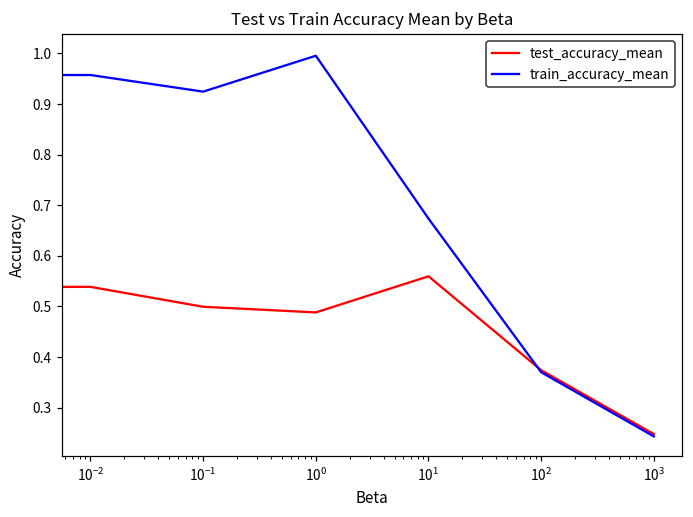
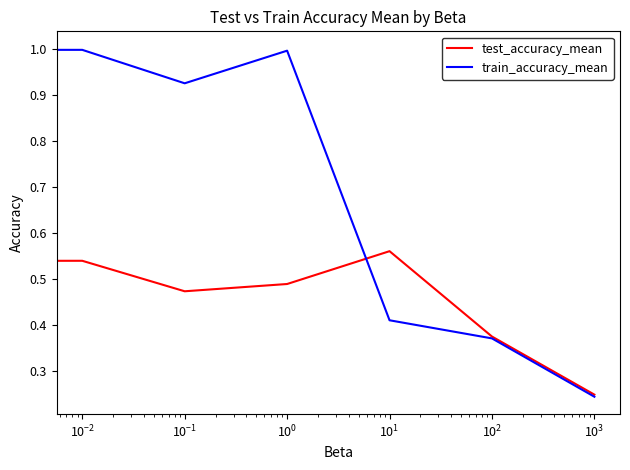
train_accuracy_mean, 10^-2: 0.96 -> 1.00
test_accuracy_mean, 10^-1: 0.50 -> 0.47
train_accuracy_mean, 10^1: 0.67 -> 0.41
